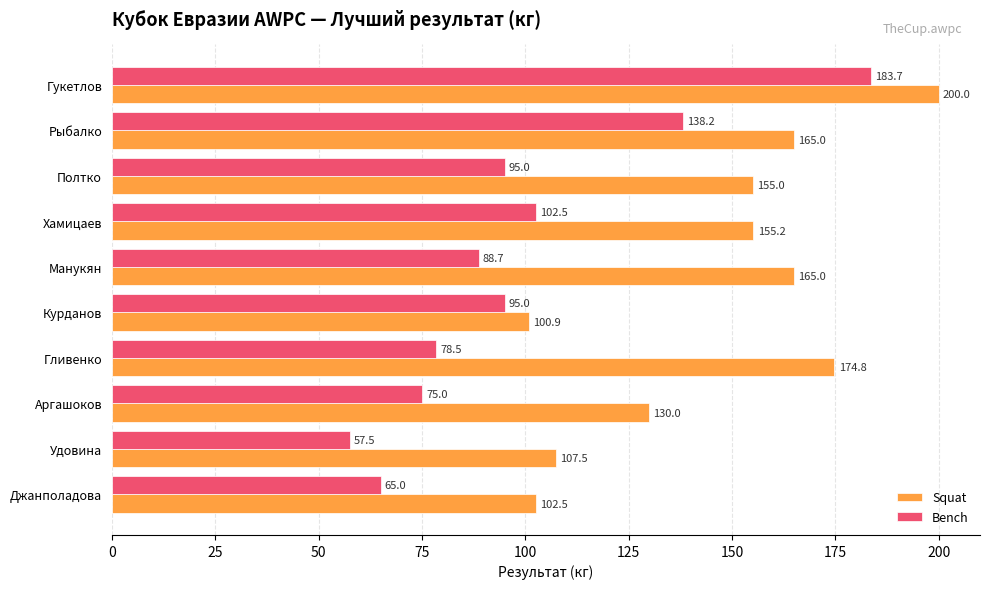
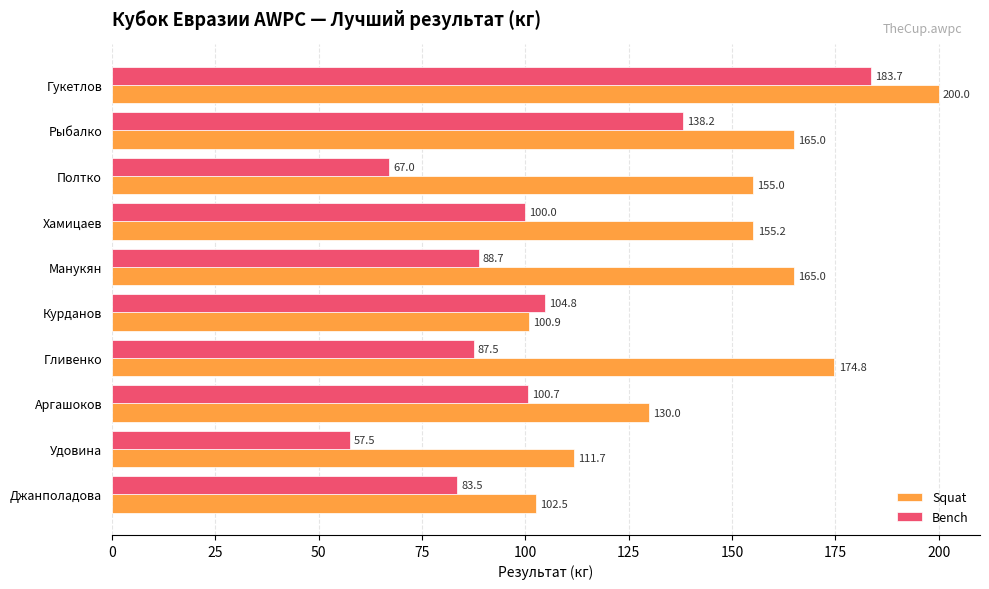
Bench, Полтко: 95.0 -> 67.0
Bench, Хамицаев: 102.5 -> 100.0
Bench, Курданов: 95.0 -> 104.8
Bench, Гливенко: 78.5 -> 87.5
Bench, Аргашоков: 75.0 -> 100.7
Squat, Удовина: 107.5 -> 111.7
Bench, Джанполадова: 65.0 -> 83.5
